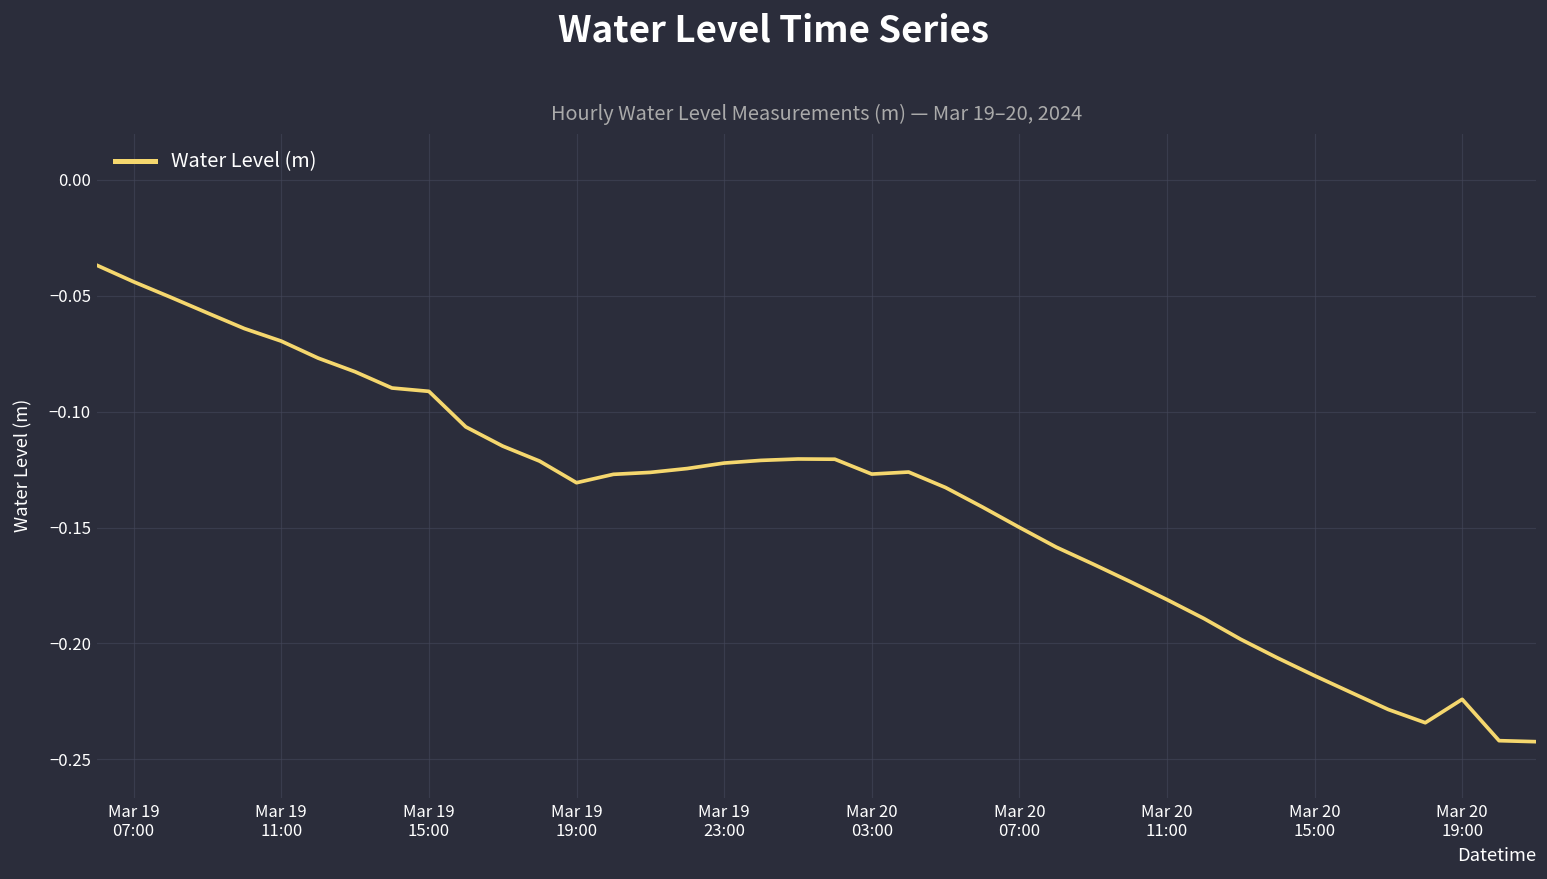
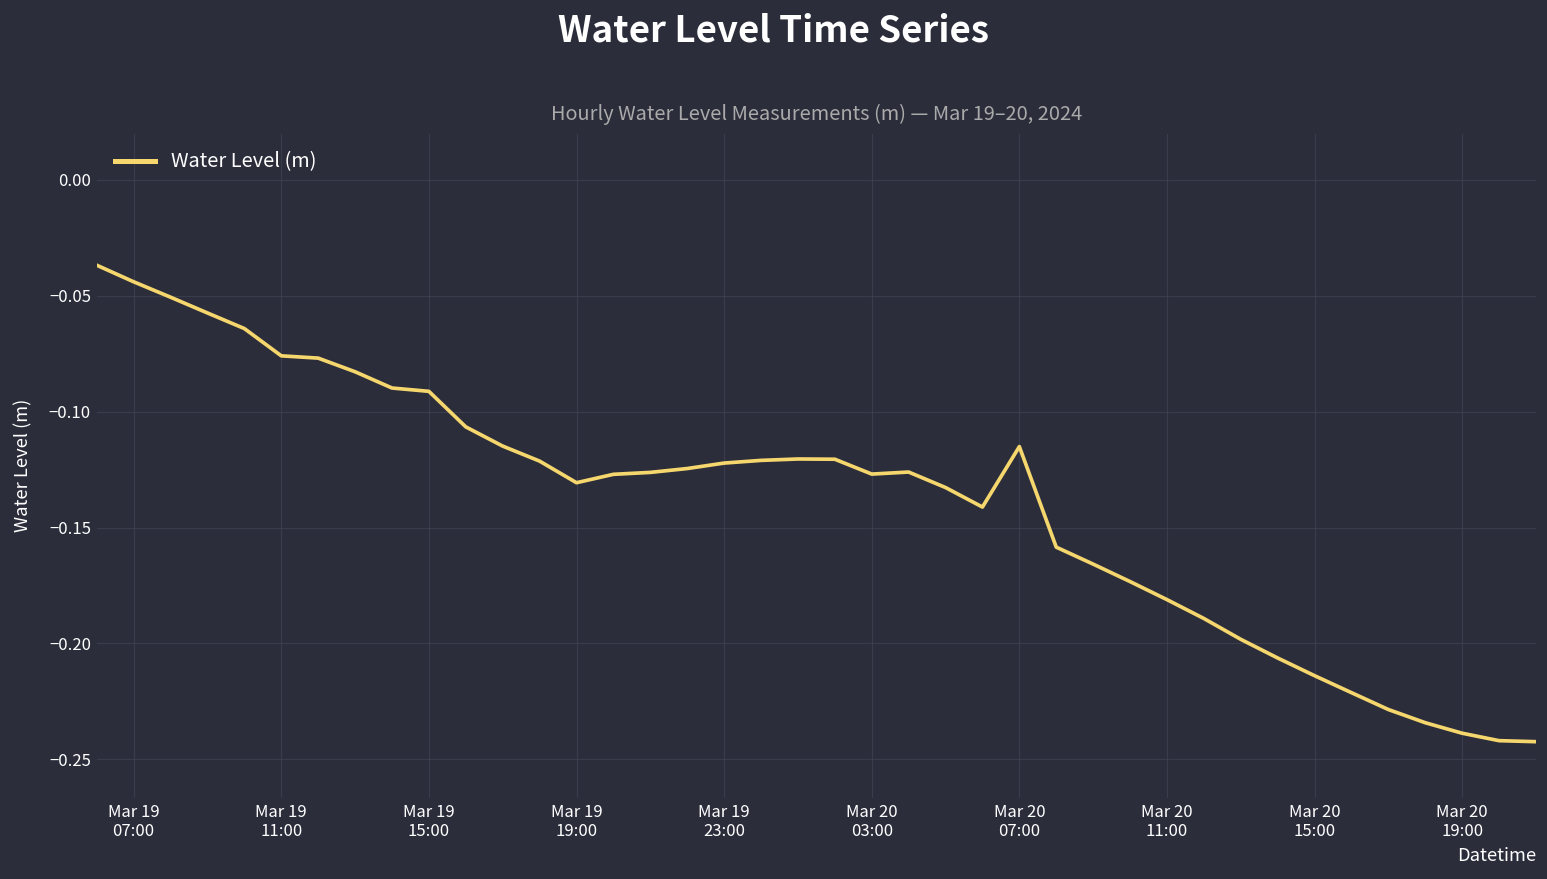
Mar 19 11:00: -0.070 -> -0.076
Mar 20 07:00: -0.150 -> -0.115
Mar 20 19:00: -0.224 -> -0.239
